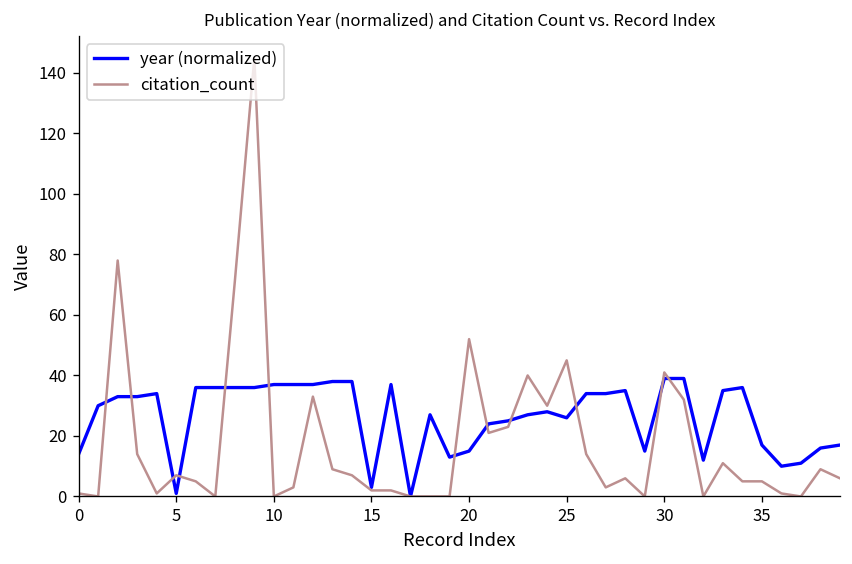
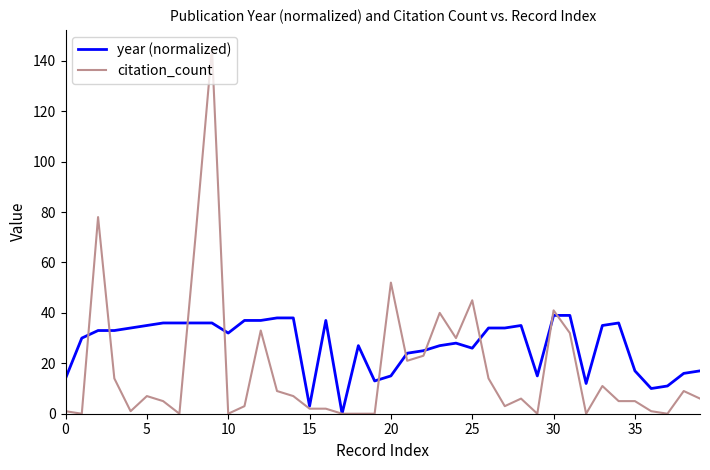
year (normalized), 5: 1 -> 35
year (normalized), 10: 37 -> 32
